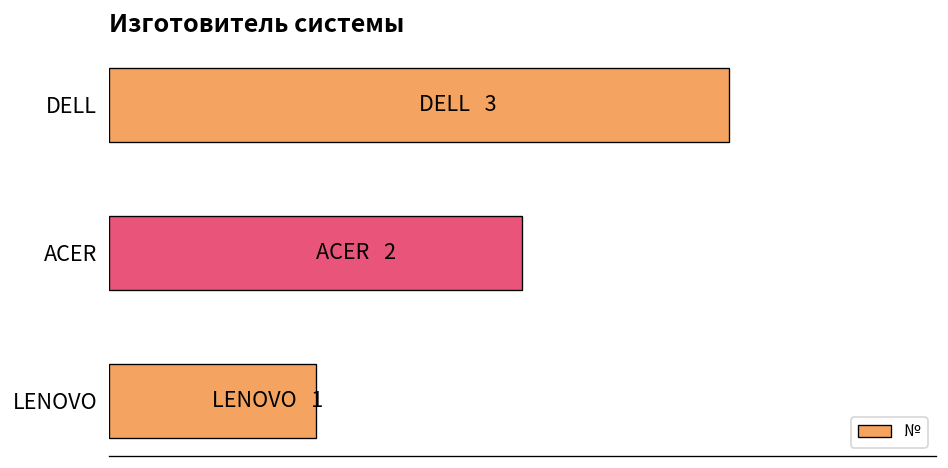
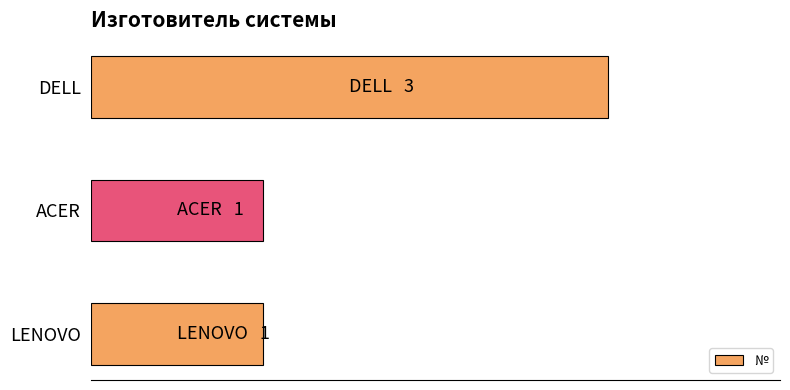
ACER: 2 -> 1
